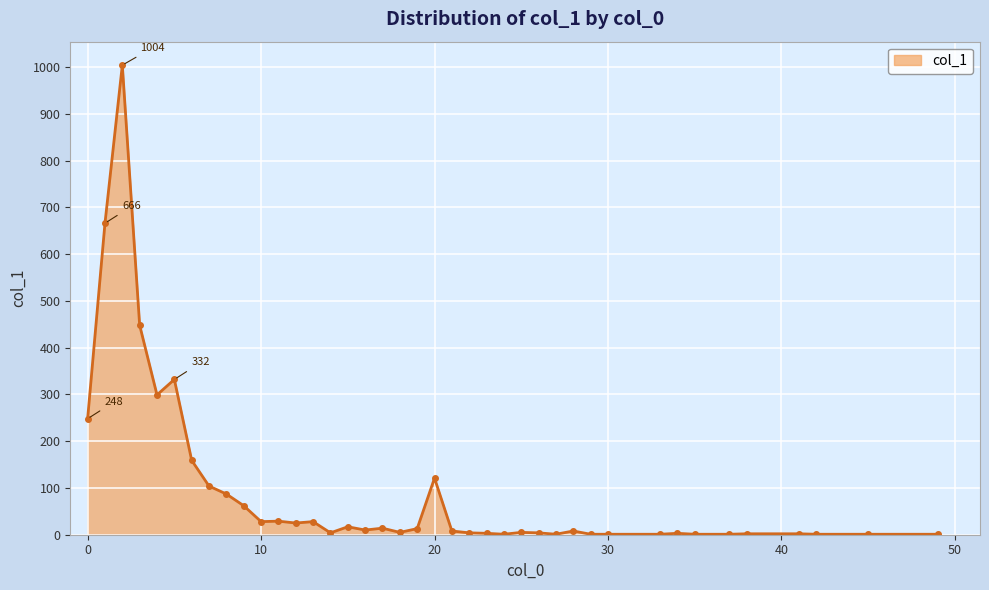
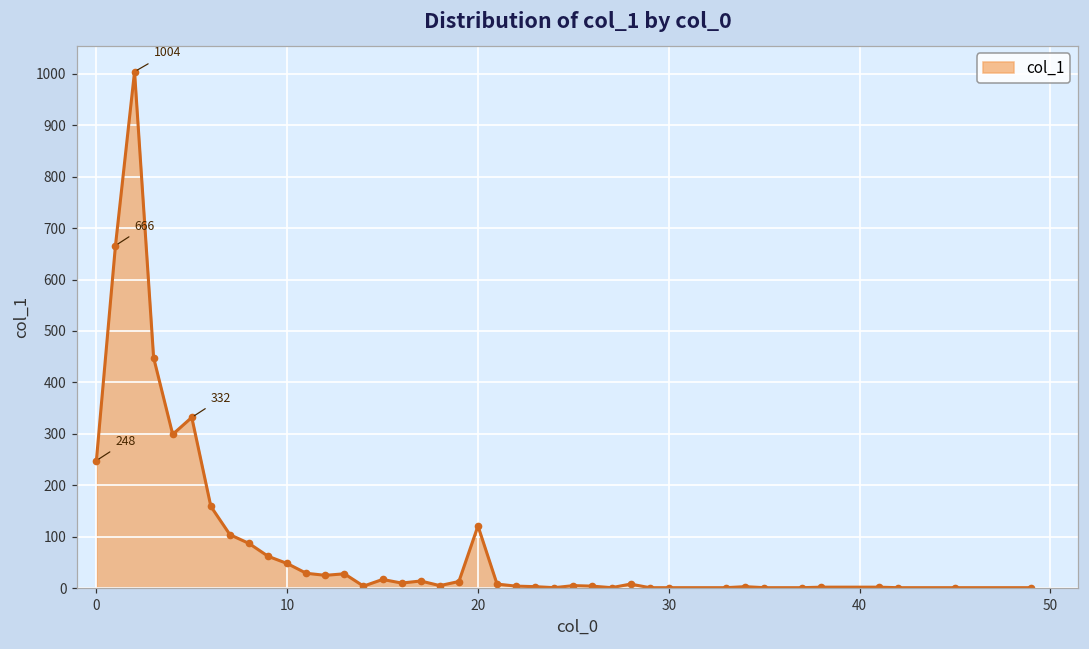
10: 30 -> 50
